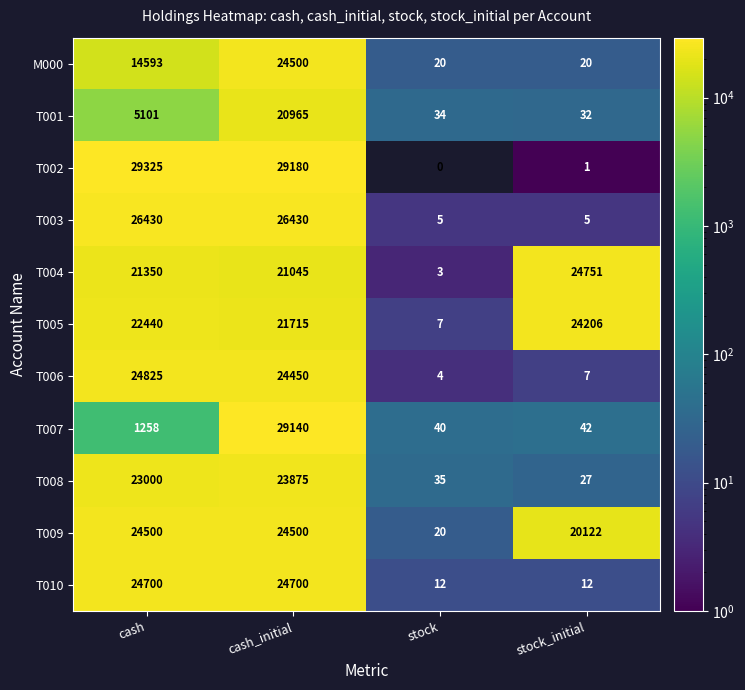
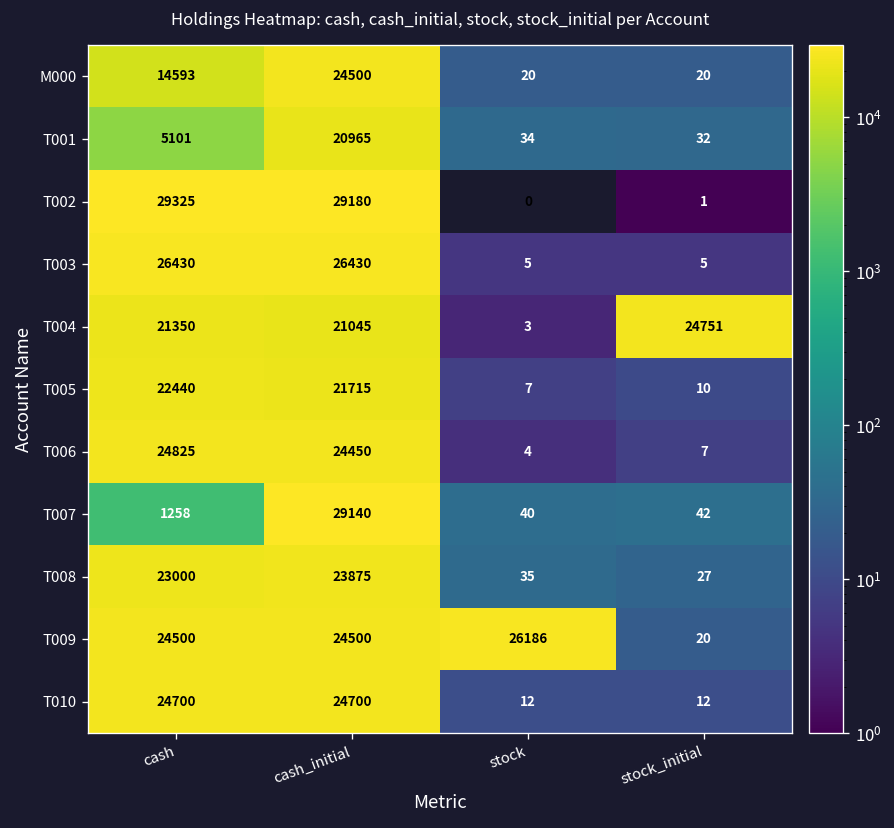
T005, stock_initial: 24206 -> 10
T009, stock: 20 -> 26186
T009, stock_initial: 20122 -> 20
